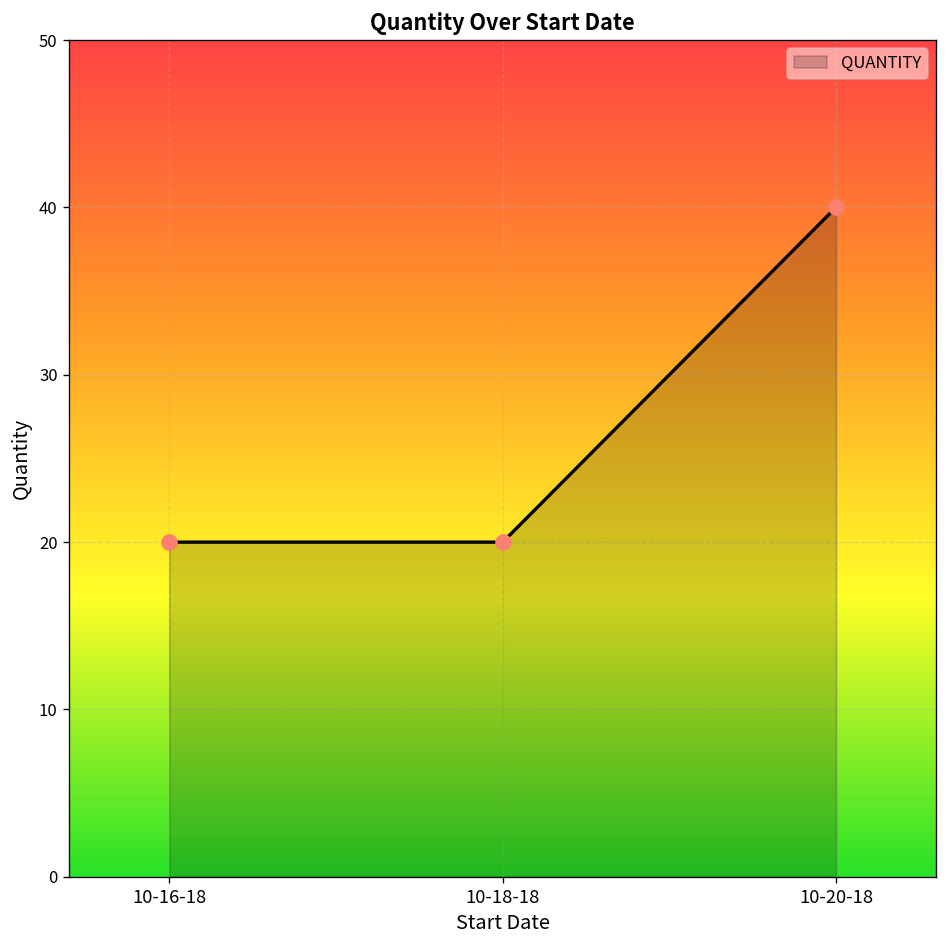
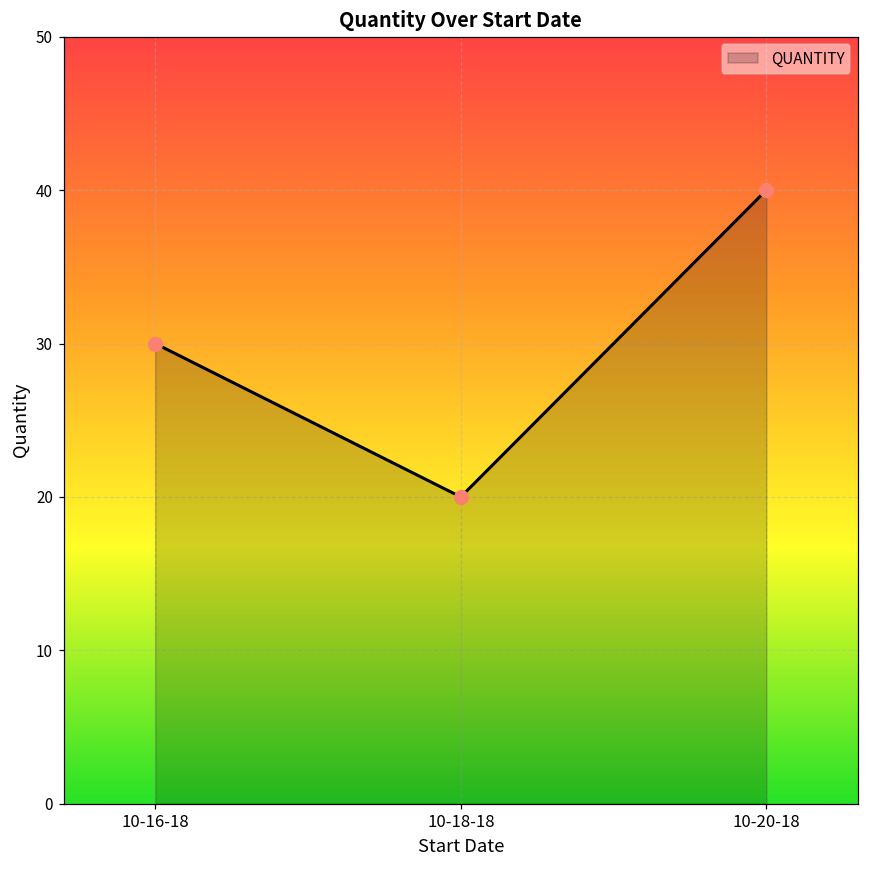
10-16-18: 20 -> 30
